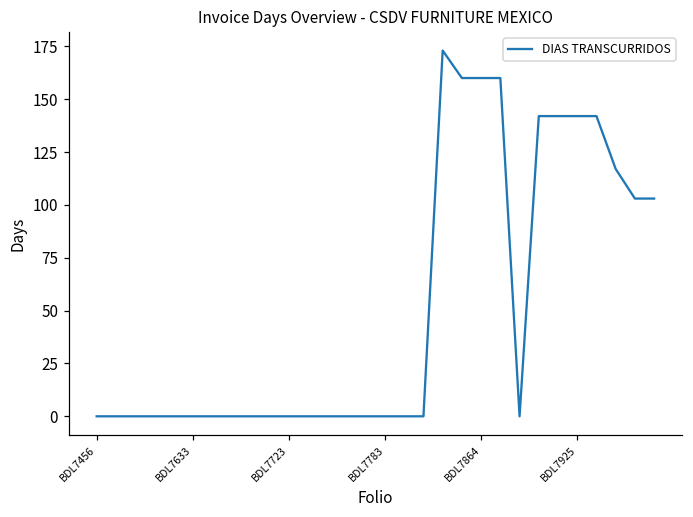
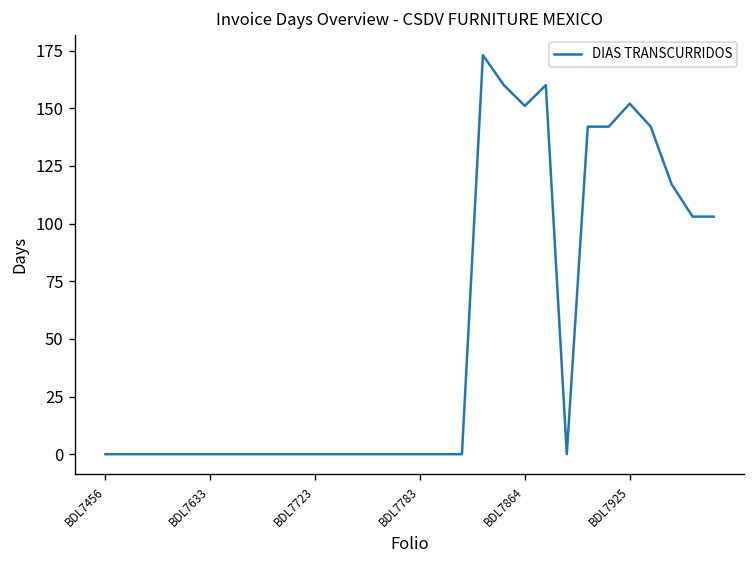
BDL7864: 160 -> 151
BDL7925: 142 -> 152
